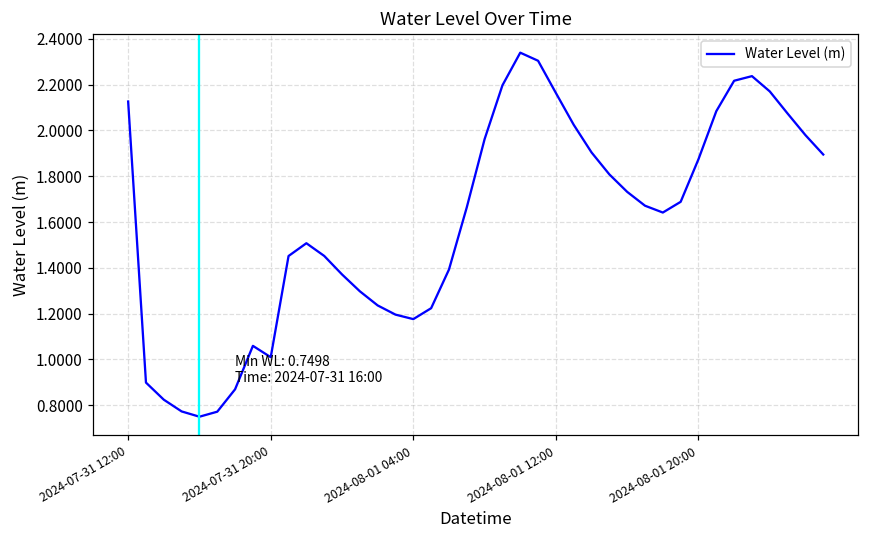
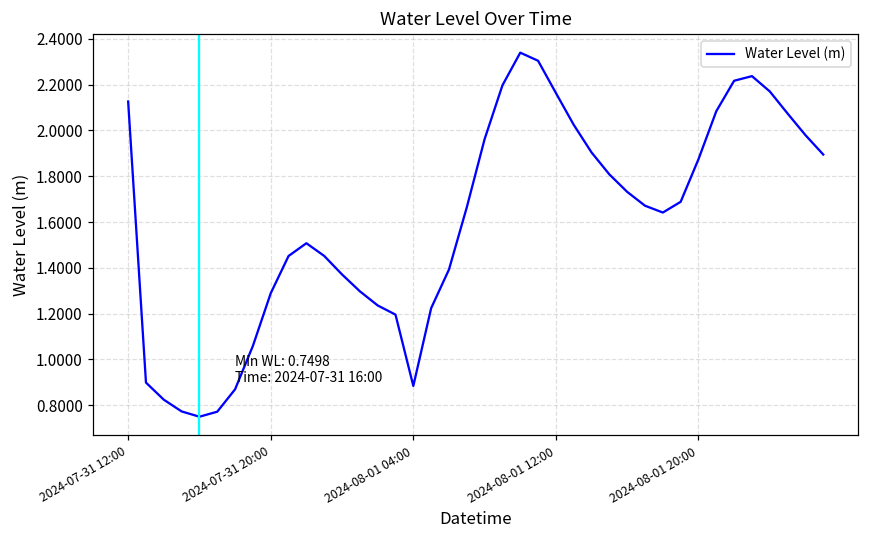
2024-07-31 20:00: 1.01 -> 1.29
2024-08-01 04:00: 1.18 -> 0.88
